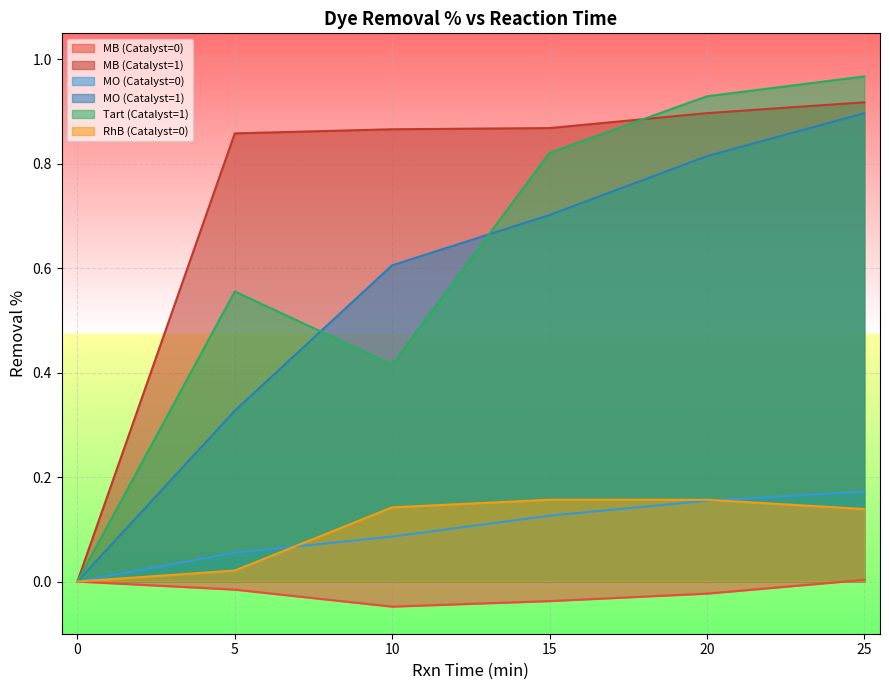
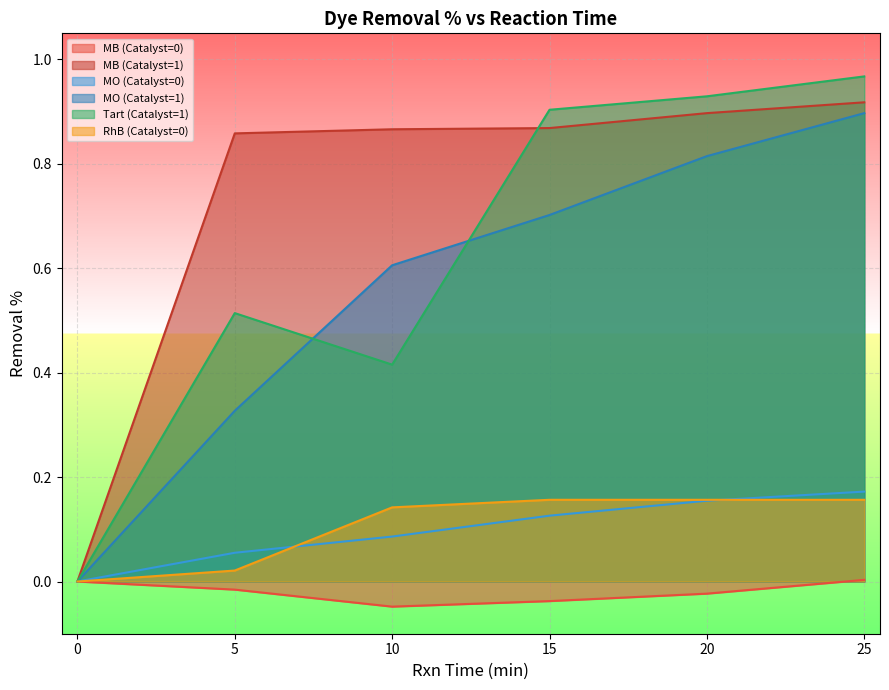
Tart (Catalyst=1), 5: 0.56 -> 0.51
Tart (Catalyst=1), 15: 0.82 -> 0.90
RhB (Catalyst=0), 25: 0.14 -> 0.16
